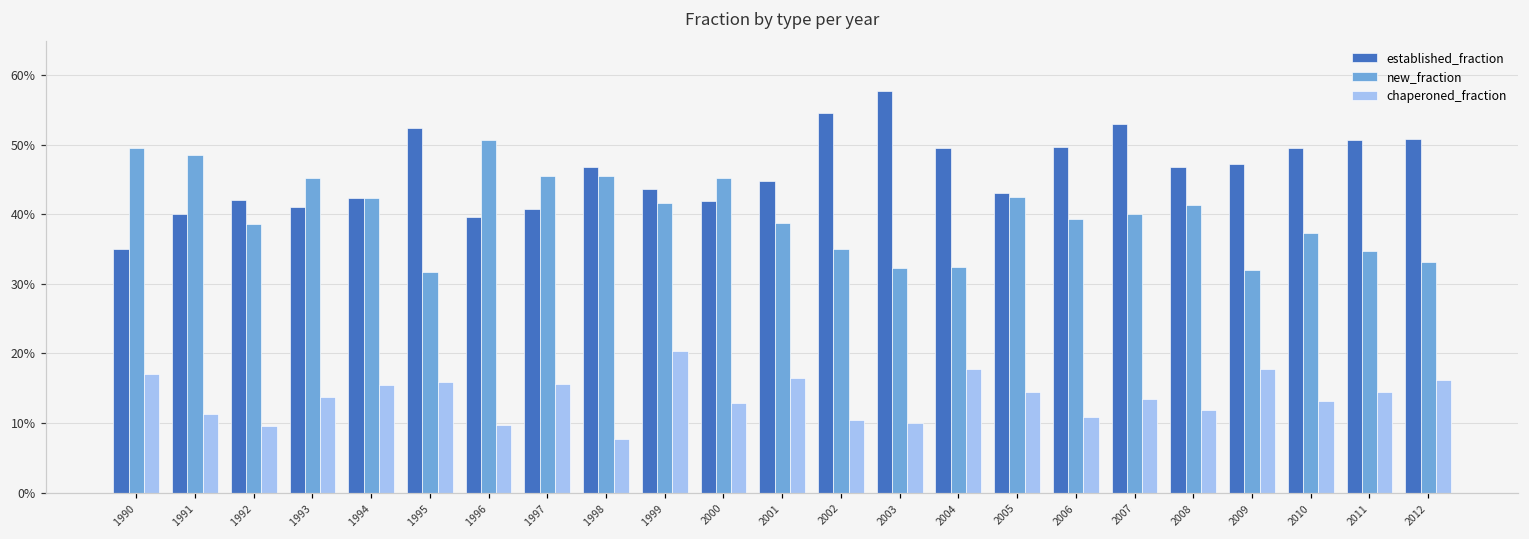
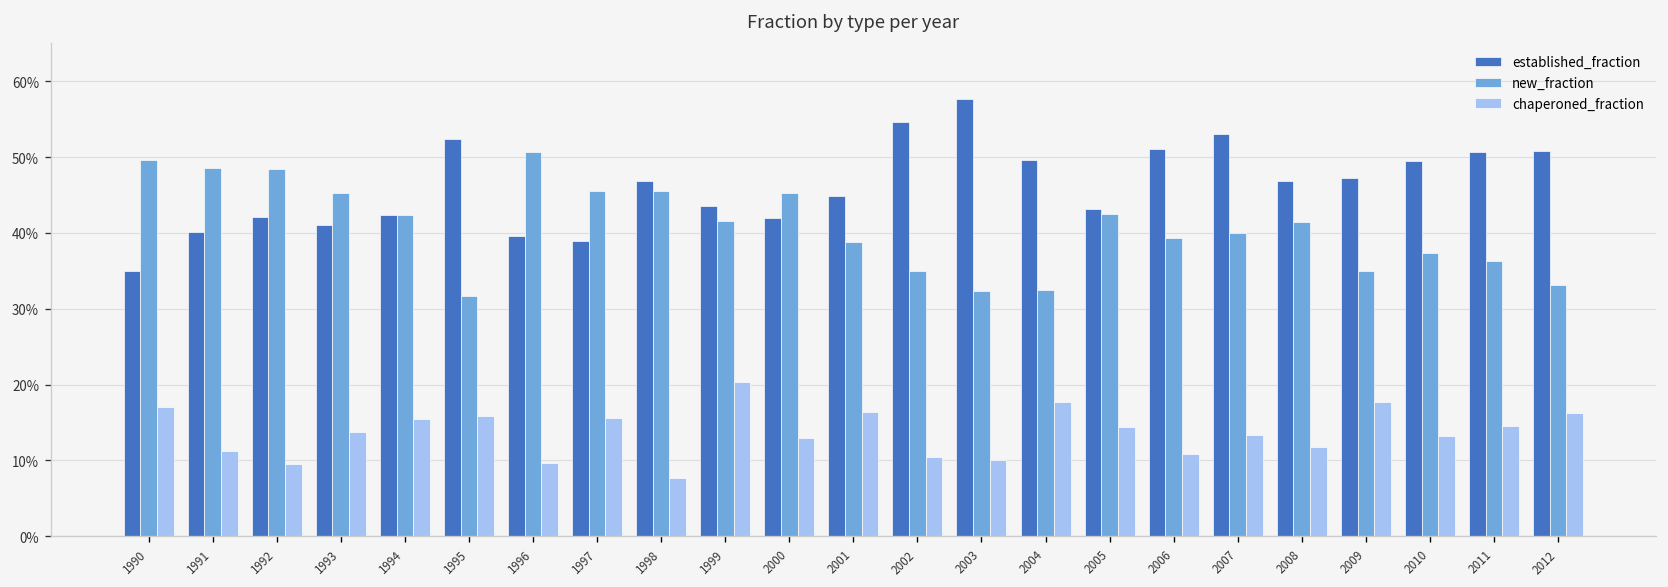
new_fraction, 1992: 39% -> 48%
established_fraction, 1997: 41% -> 39%
established_fraction, 2006: 50% -> 51%
new_fraction, 2009: 32% -> 35%
new_fraction, 2011: 35% -> 36%
